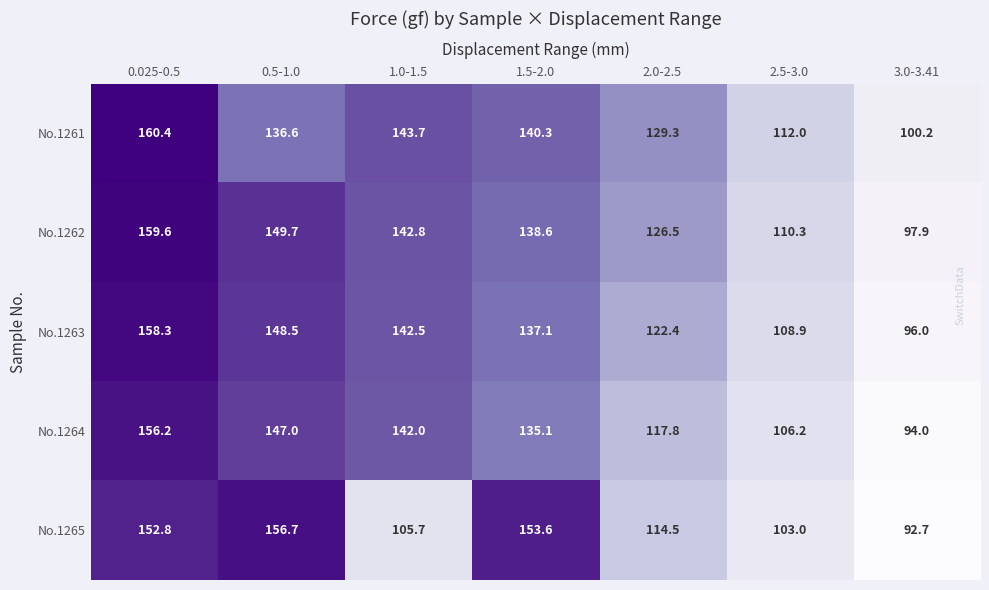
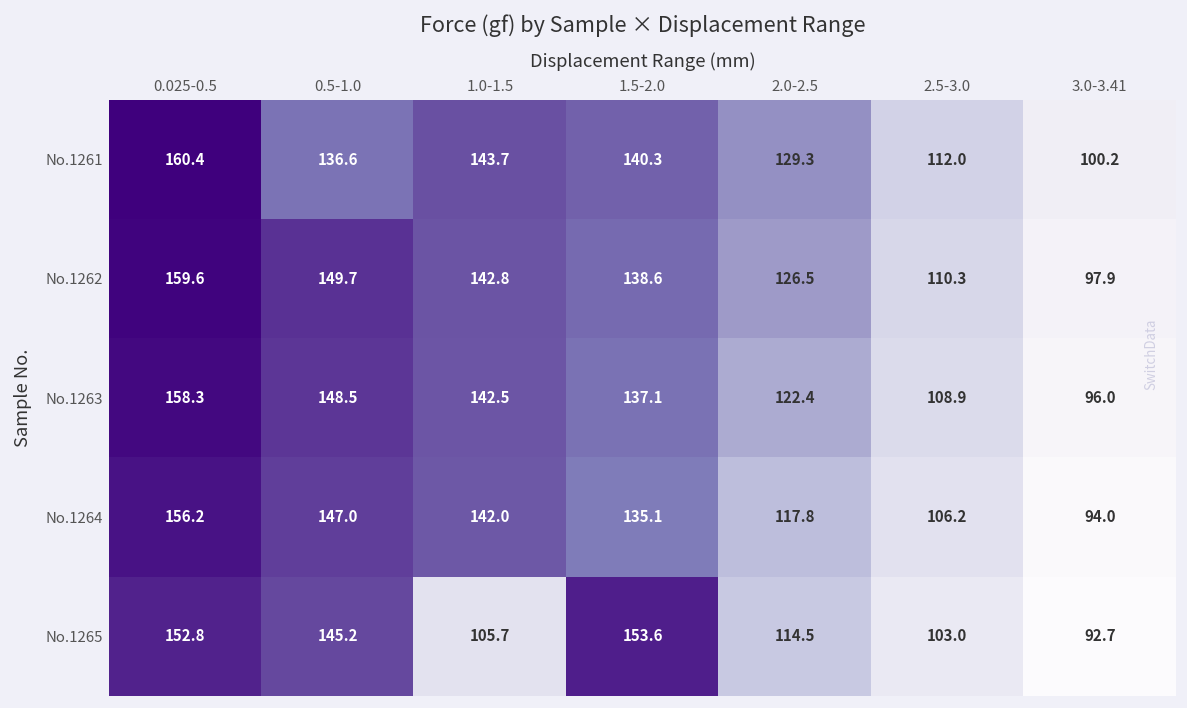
No.1265, 0.5-1.0: 156.7 -> 145.2
